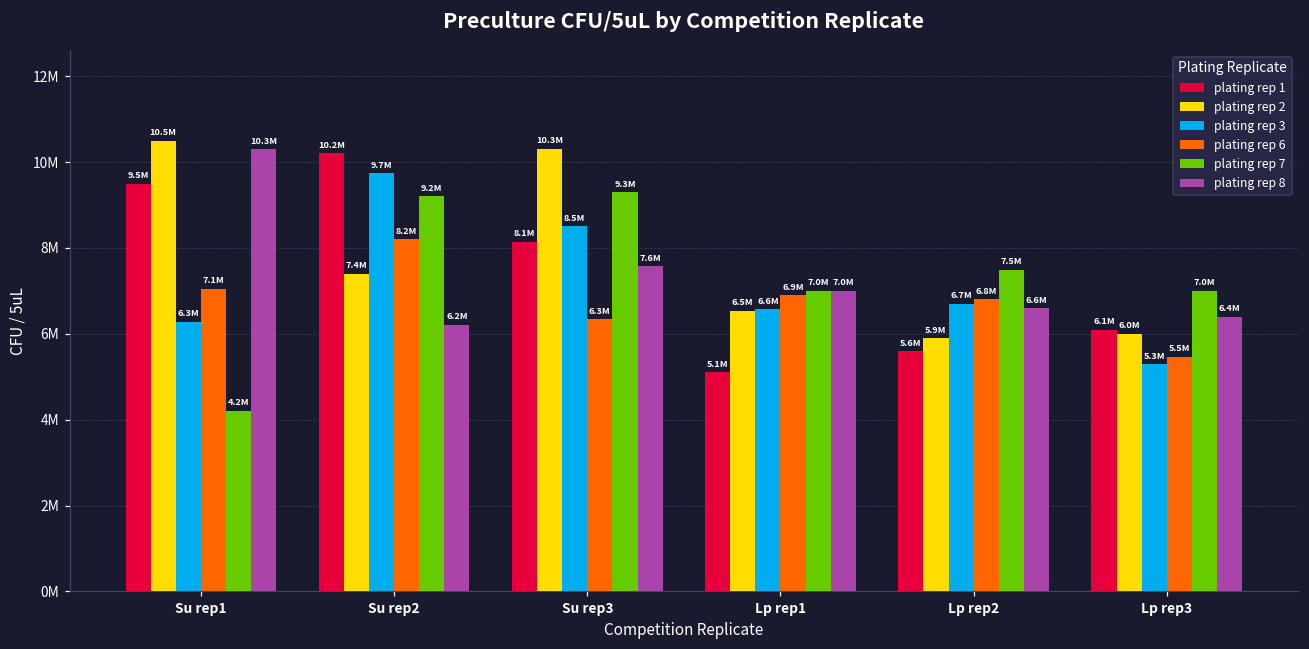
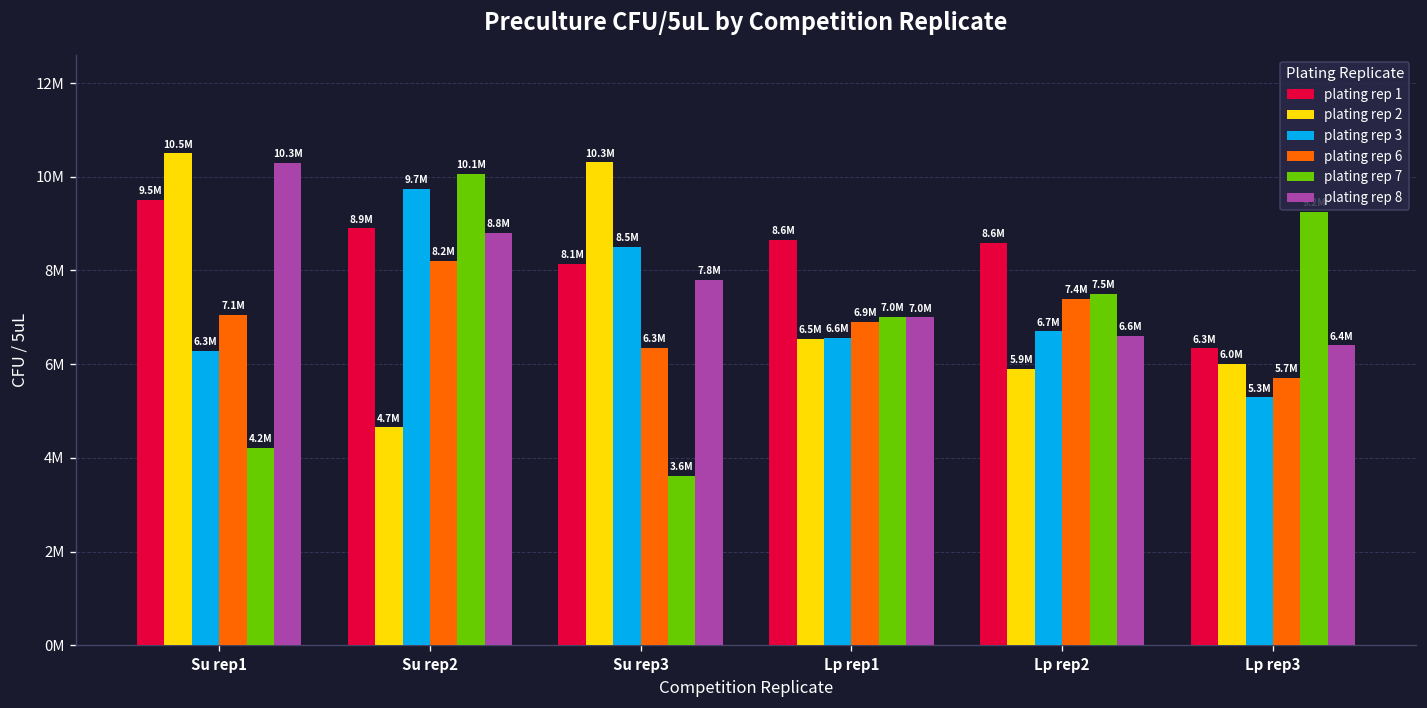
plating rep 1, Su rep2: 10.2M -> 8.9M
plating rep 2, Su rep2: 7.4M -> 4.7M
plating rep 7, Su rep2: 9.2M -> 10.1M
plating rep 8, Su rep2: 6.2M -> 8.8M
plating rep 7, Su rep3: 9.3M -> 3.6M
plating rep 8, Su rep3: 7.6M -> 7.8M
plating rep 1, Lp rep1: 5.1M -> 8.6M
plating rep 1, Lp rep2: 5.6M -> 8.6M
plating rep 6, Lp rep2: 6.8M -> 7.4M
plating rep 1, Lp rep3: 6.1M -> 6.3M
plating rep 6, Lp rep3: 5.5M -> 5.7M
plating rep 7, Lp rep3: 7000000 -> 9200000
